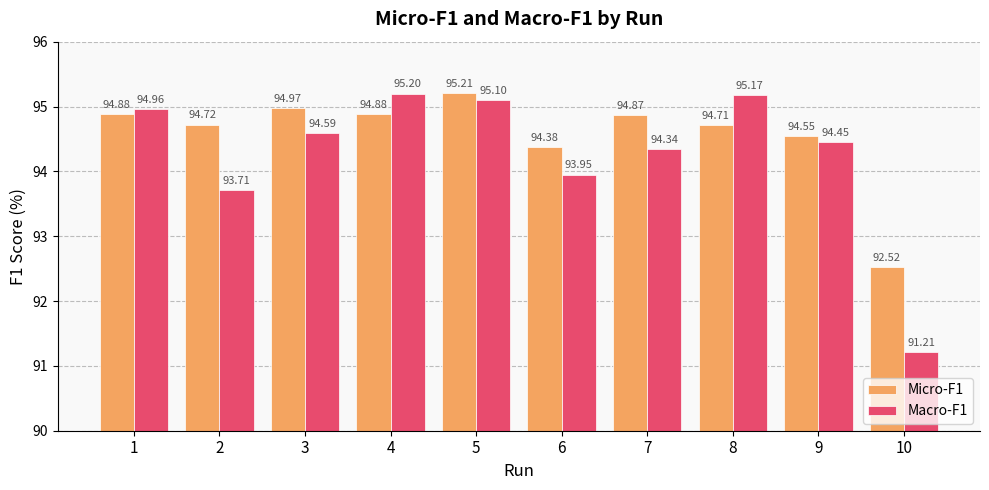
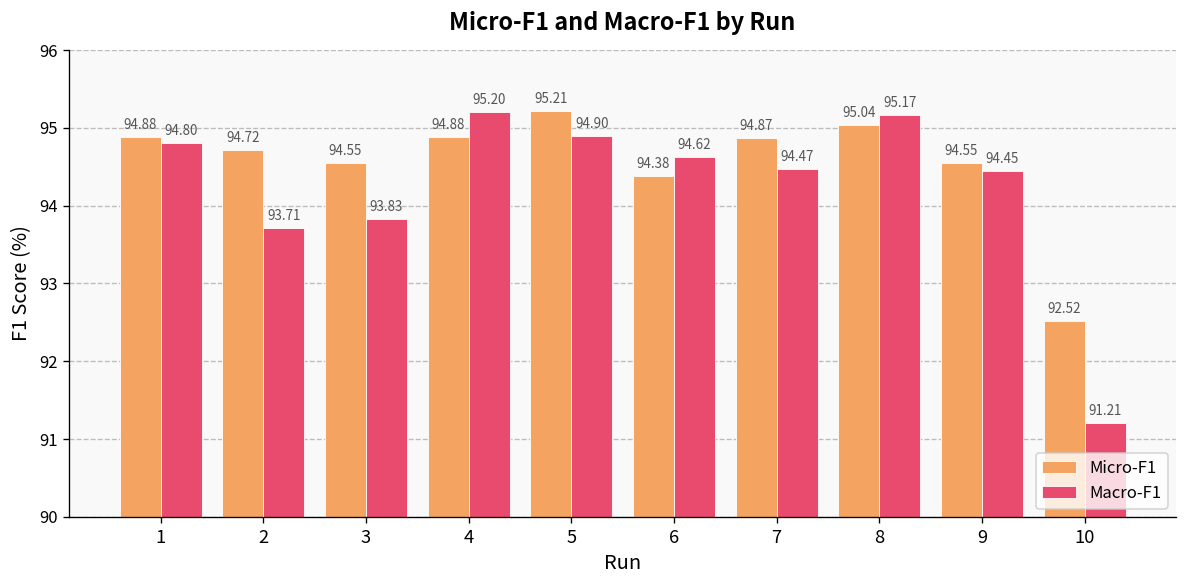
Macro-F1, 1: 94.96 -> 94.80
Micro-F1, 3: 94.97 -> 94.55
Macro-F1, 3: 94.59 -> 93.83
Macro-F1, 5: 95.10 -> 94.90
Macro-F1, 6: 93.95 -> 94.62
Macro-F1, 7: 94.34 -> 94.47
Micro-F1, 8: 94.71 -> 95.04
